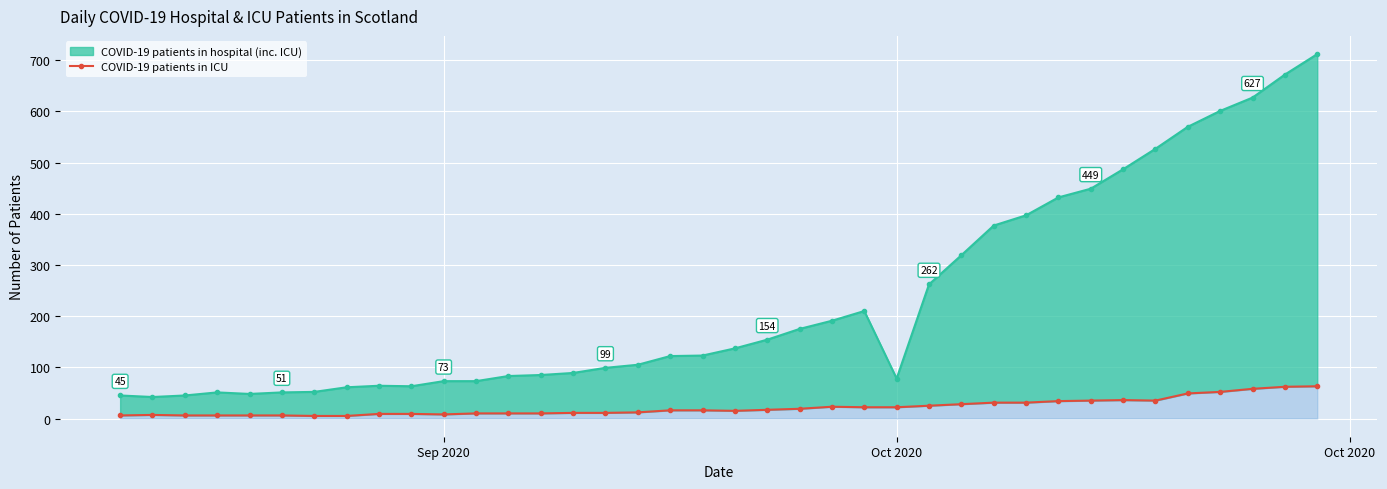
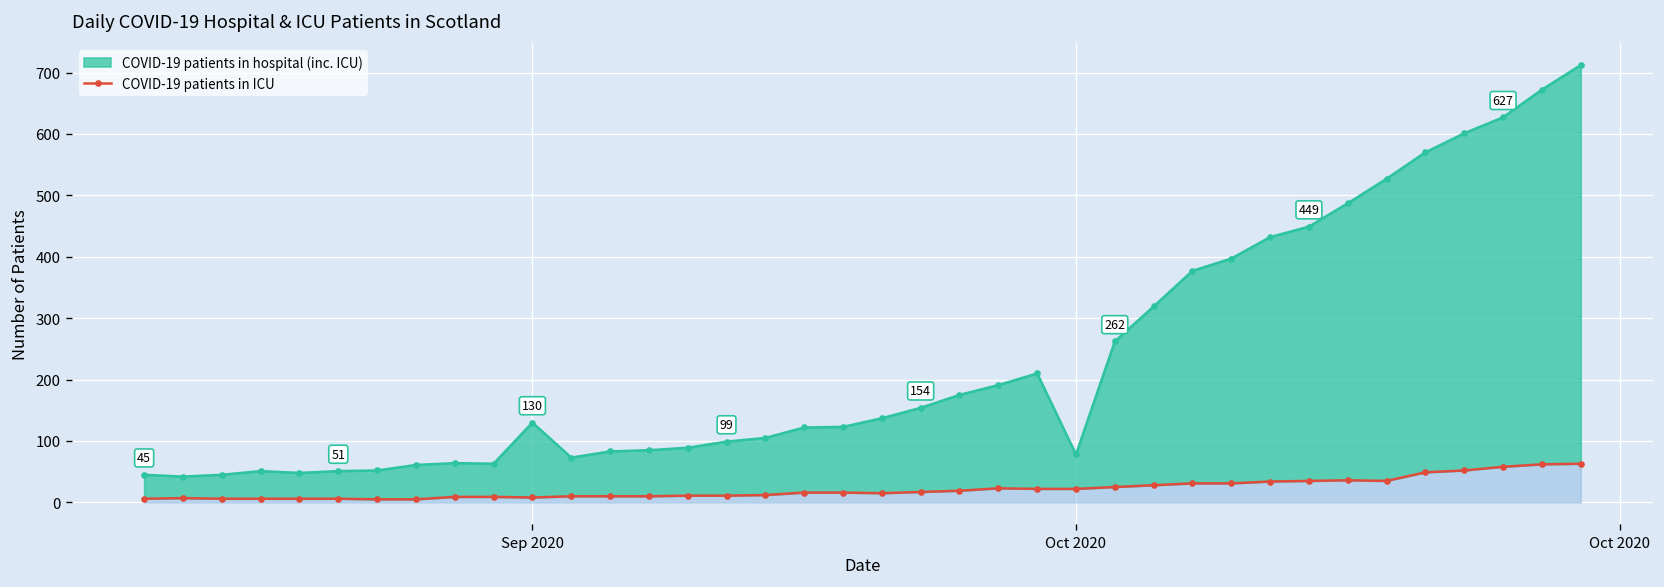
COVID-19 patients in hospital (inc. ICU), Sep 2020: 73 -> 130
